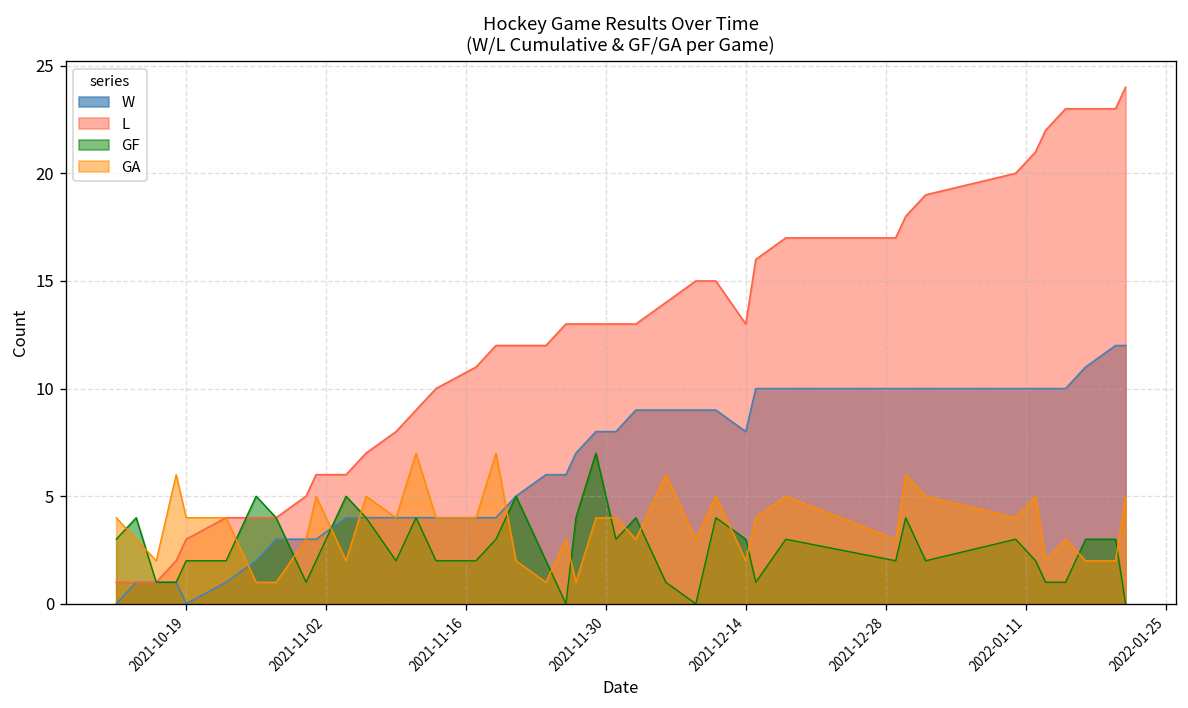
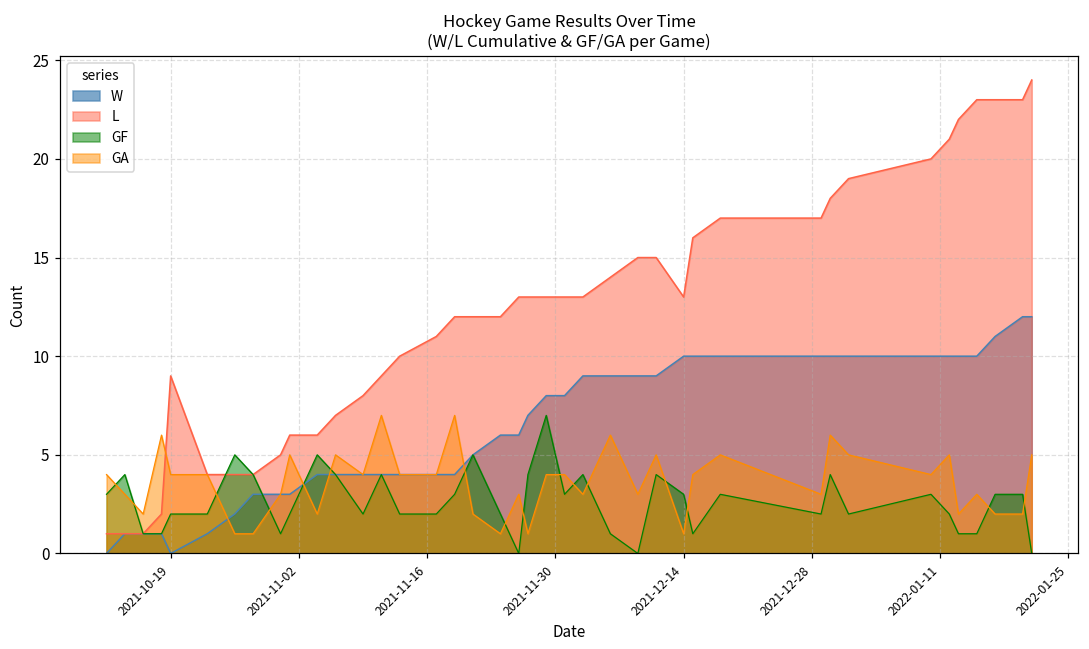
L, 2021-10-19: 3 -> 9
W, 2021-12-14: 8 -> 10
GA, 2021-12-14: 2 -> 1
